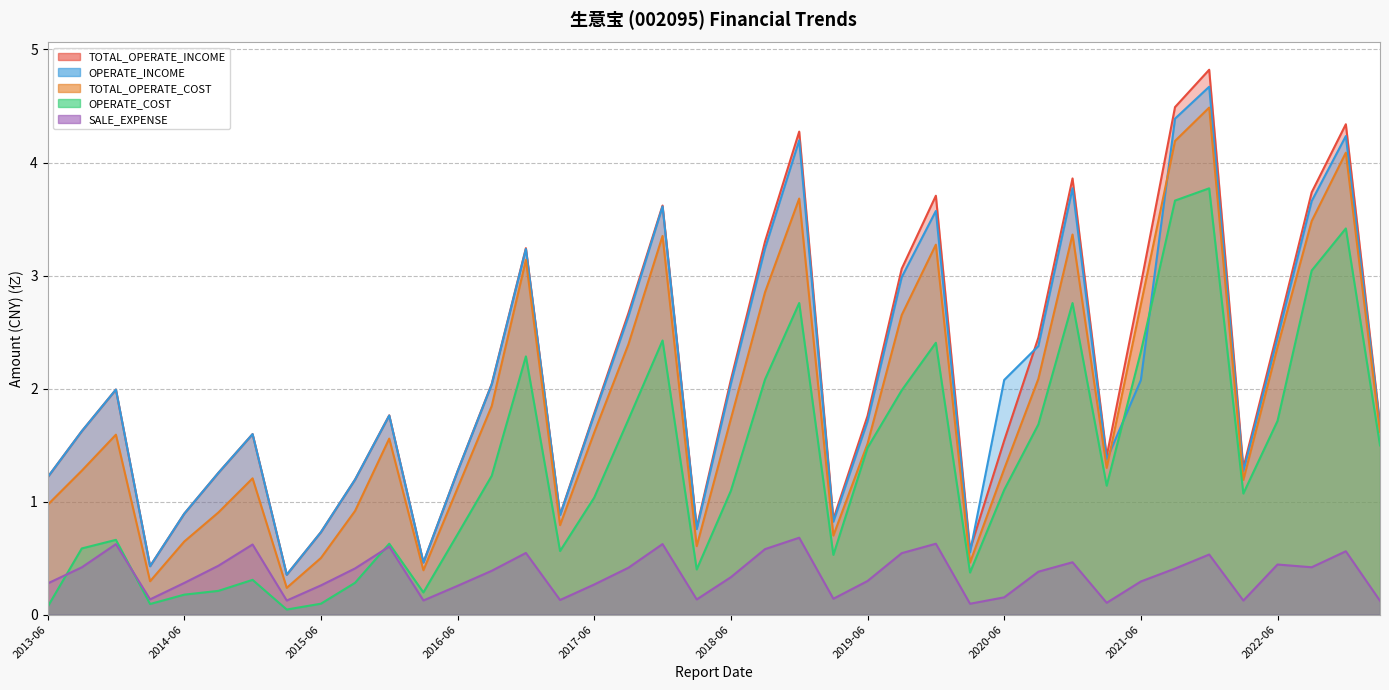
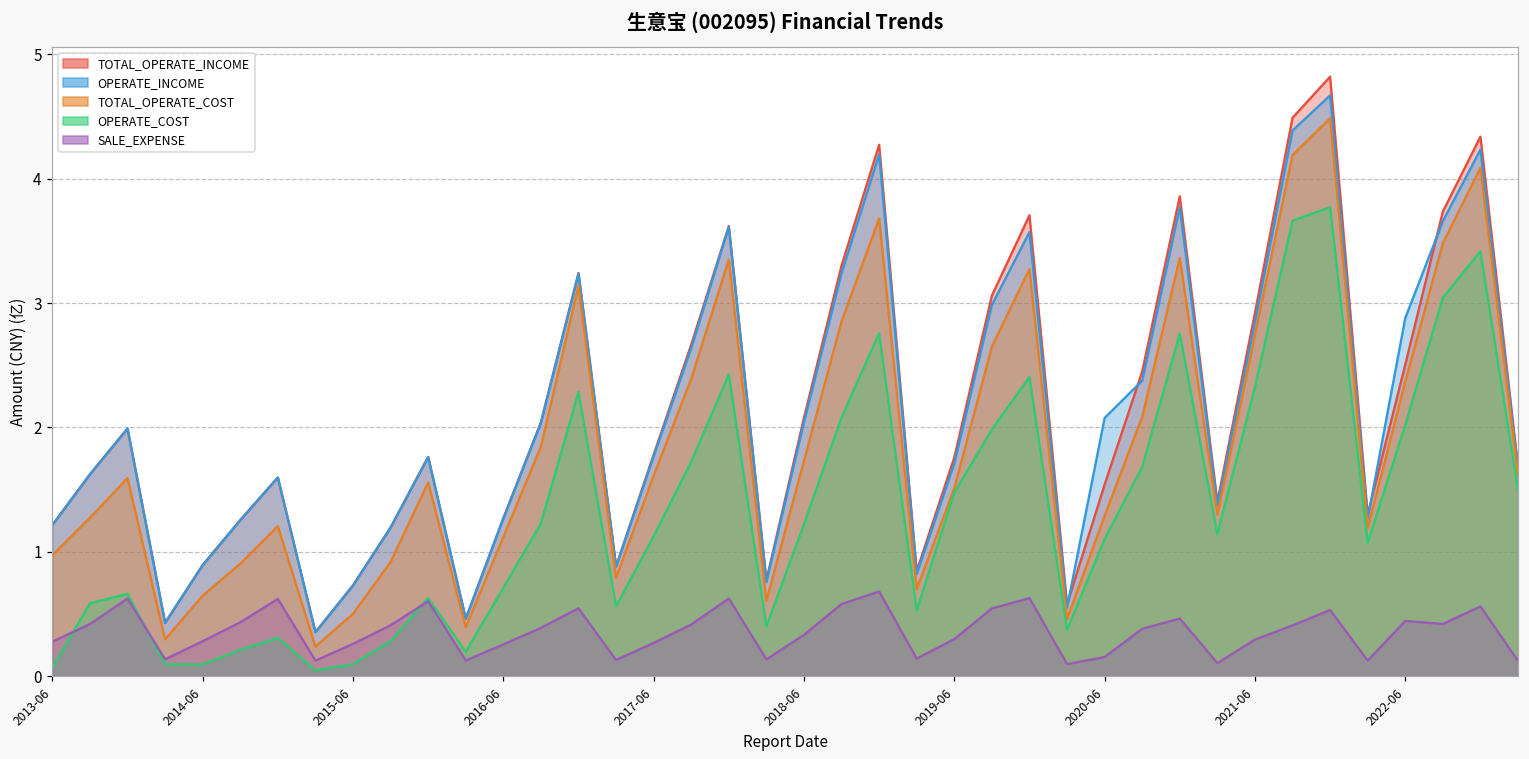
OPERATE_COST, 2014-06: 0.18 -> 0.09
OPERATE_COST, 2017-06: 1.04 -> 1.12
OPERATE_COST, 2018-06: 1.10 -> 1.22
OPERATE_INCOME, 2021-06: 2.07 -> 2.85
OPERATE_INCOME, 2022-06: 2.45 -> 2.88
OPERATE_COST, 2022-06: 1.71 -> 2.02
